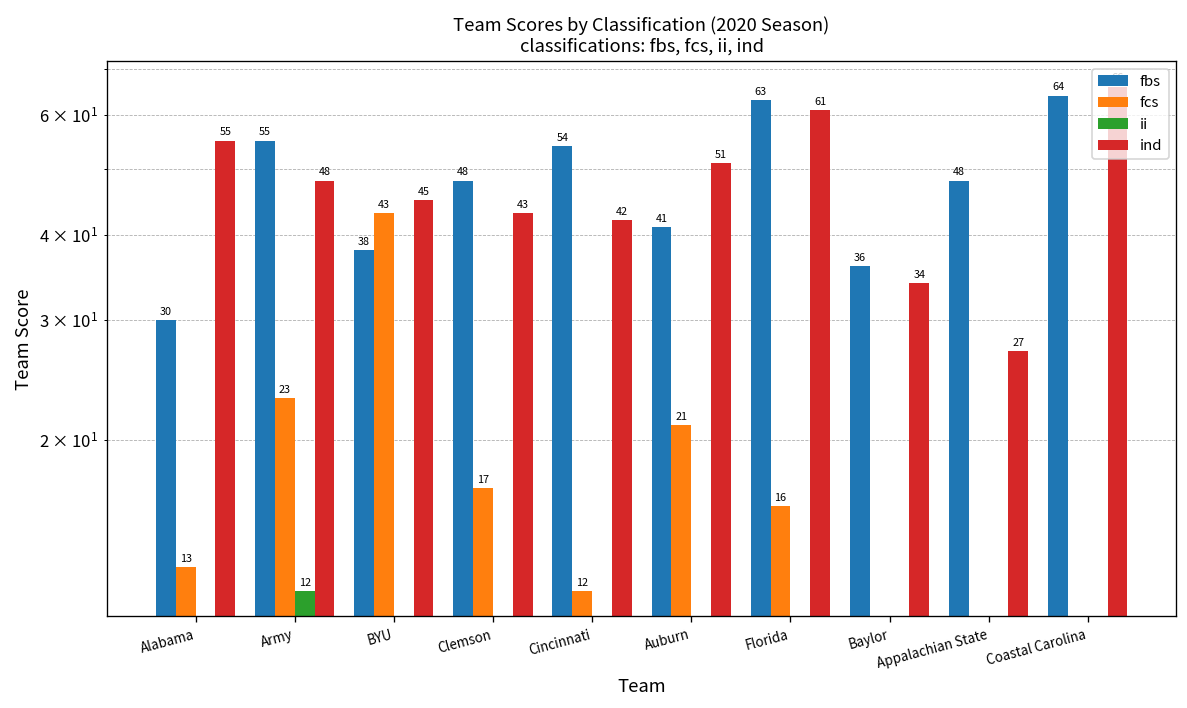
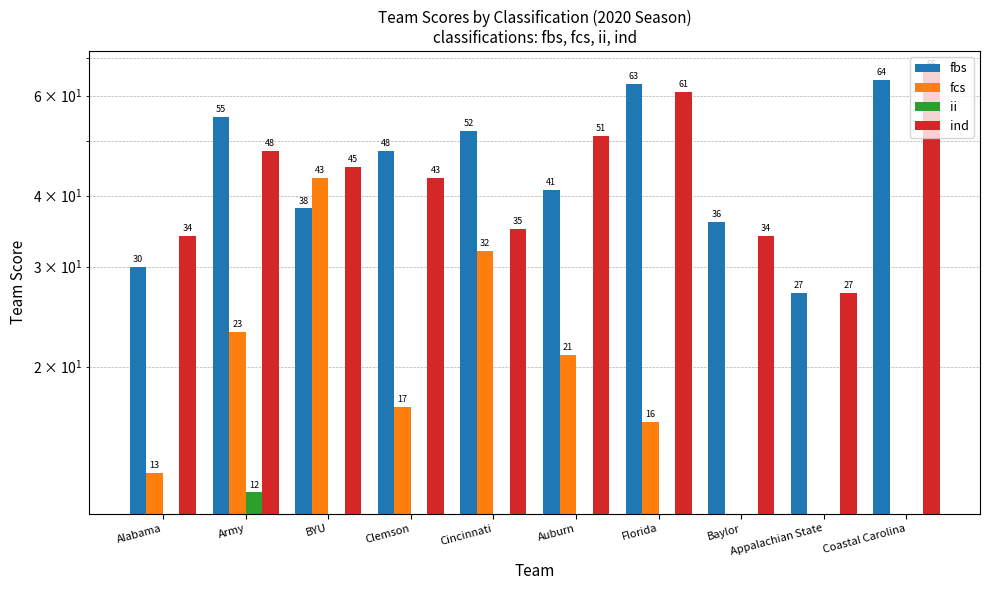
ind, Alabama: 55 -> 34
fbs, Cincinnati: 54 -> 52
fcs, Cincinnati: 12 -> 32
ind, Cincinnati: 42 -> 35
fbs, Appalachian State: 48 -> 27
